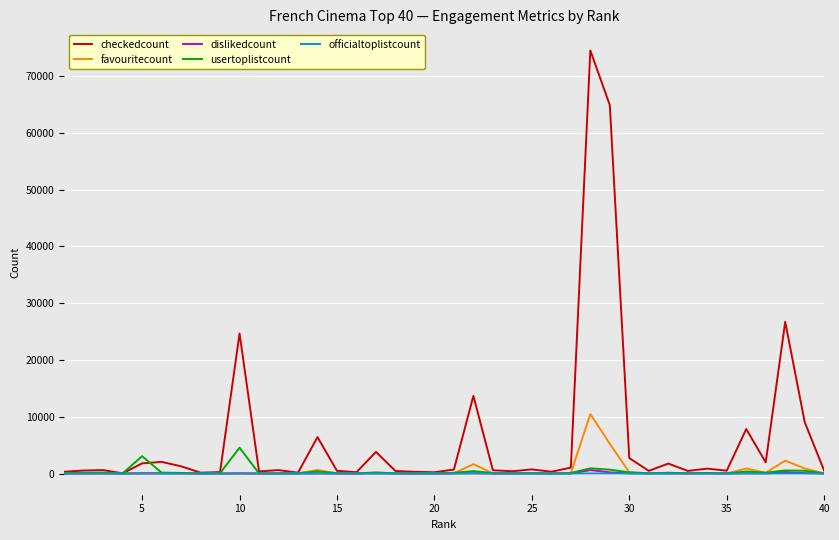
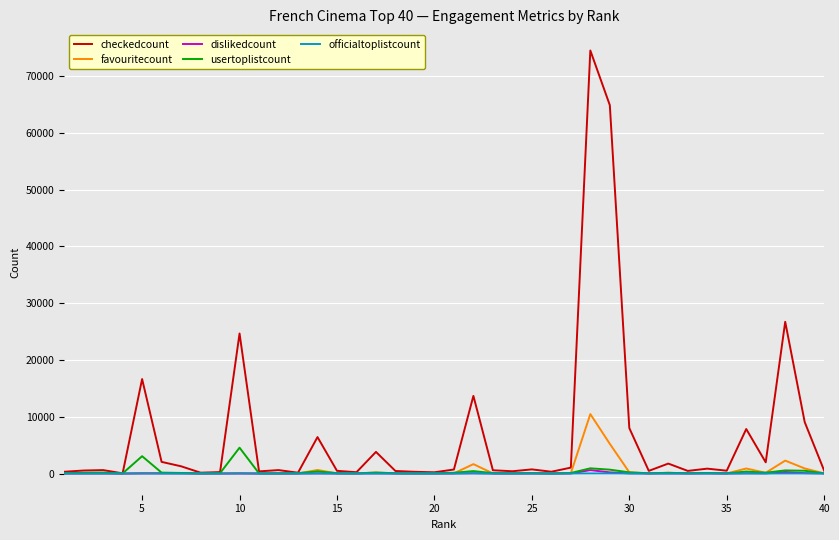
checkedcount, 5: 2000 -> 17000
checkedcount, 30: 3000 -> 8000
